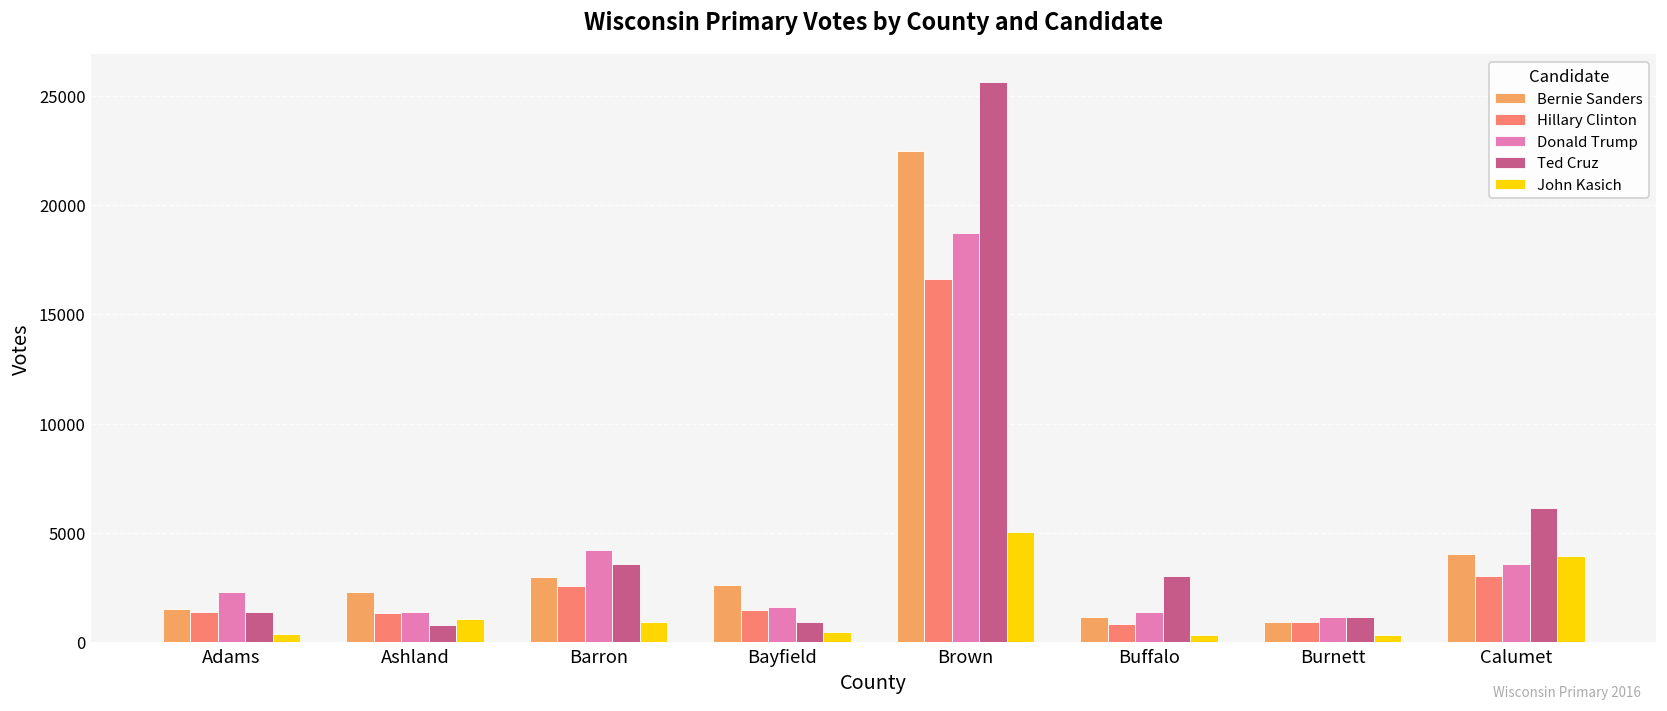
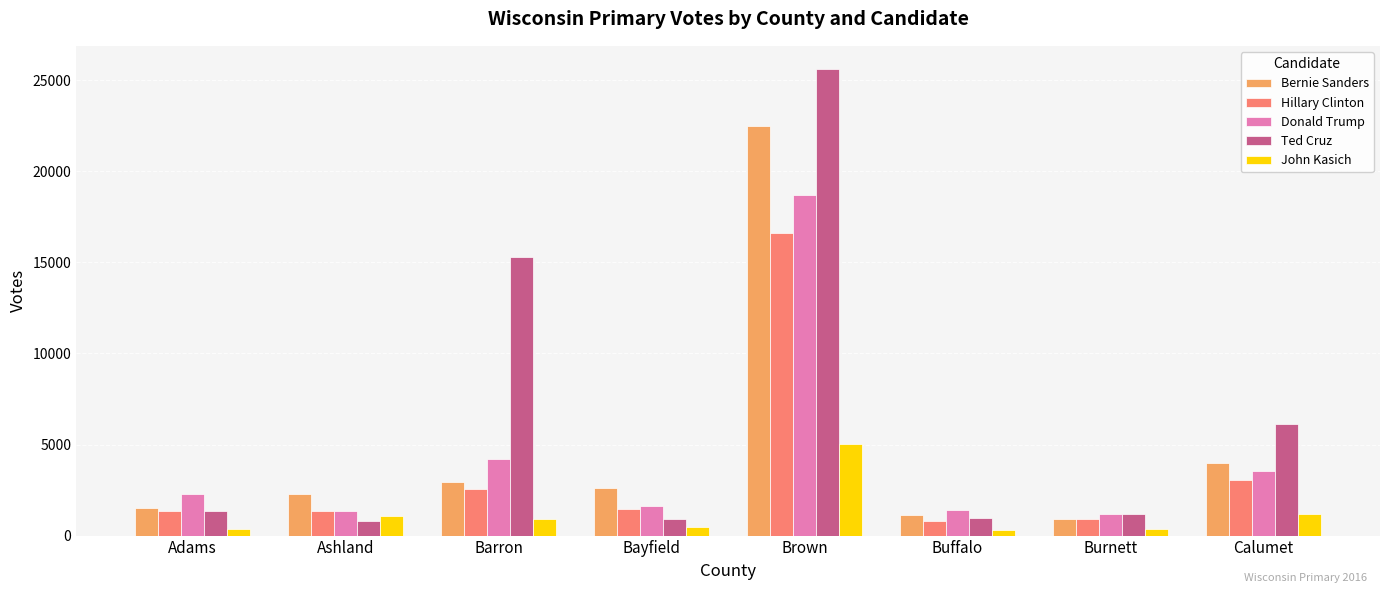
Ted Cruz, Barron: 3600 -> 15300
Ted Cruz, Buffalo: 3000 -> 900
John Kasich, Calumet: 3900 -> 1200
